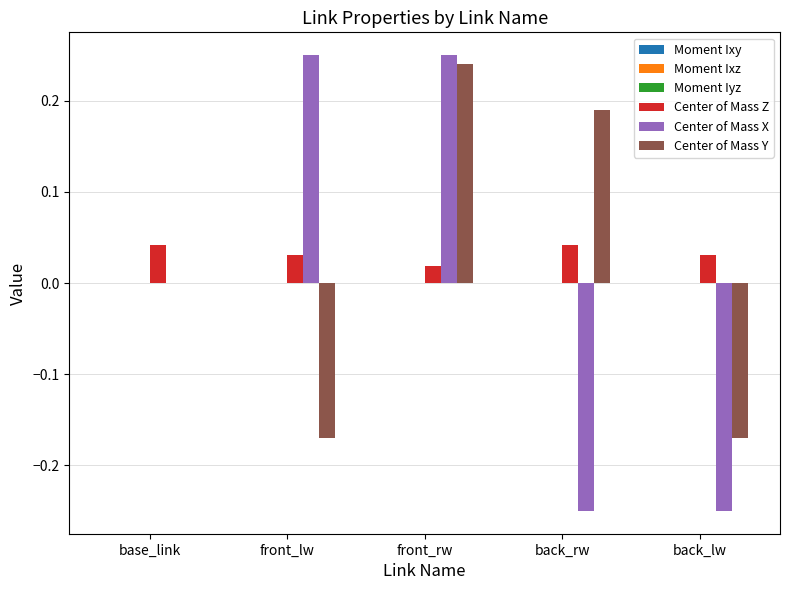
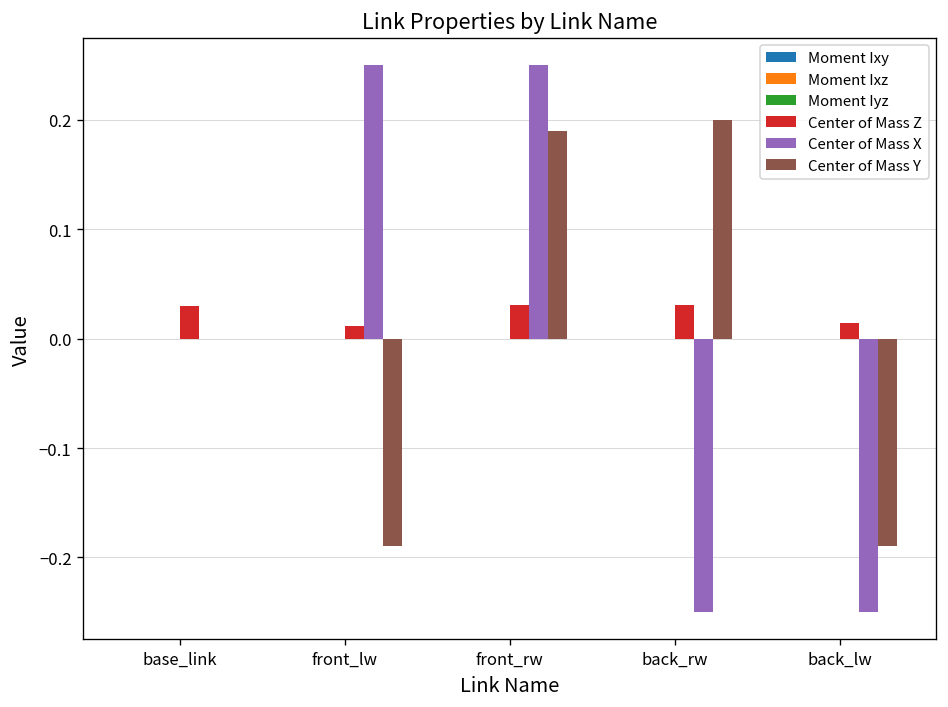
Center of Mass Z, base_link: 0.04 -> 0.03
Center of Mass Z, front_lw: 0.03 -> 0.01
Center of Mass Y, front_lw: -0.17 -> -0.19
Center of Mass Z, front_rw: 0.02 -> 0.03
Center of Mass Y, front_rw: 0.24 -> 0.19
Center of Mass Z, back_rw: 0.04 -> 0.03
Center of Mass Y, back_rw: 0.19 -> 0.20
Center of Mass Z, back_lw: 0.03 -> 0.01
Center of Mass Y, back_lw: -0.17 -> -0.19
